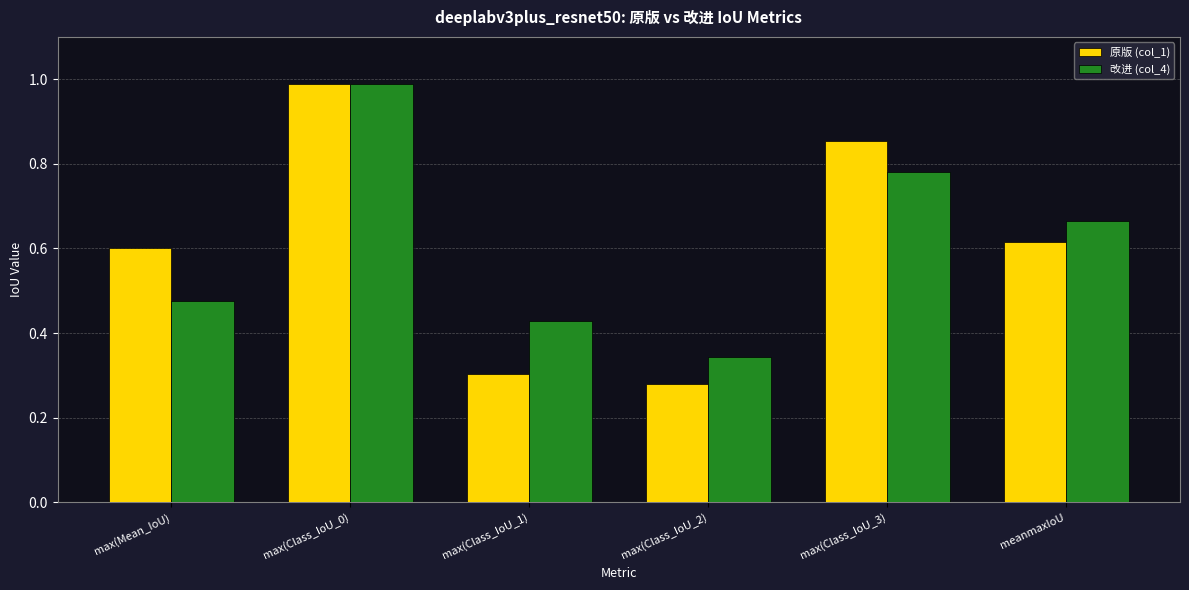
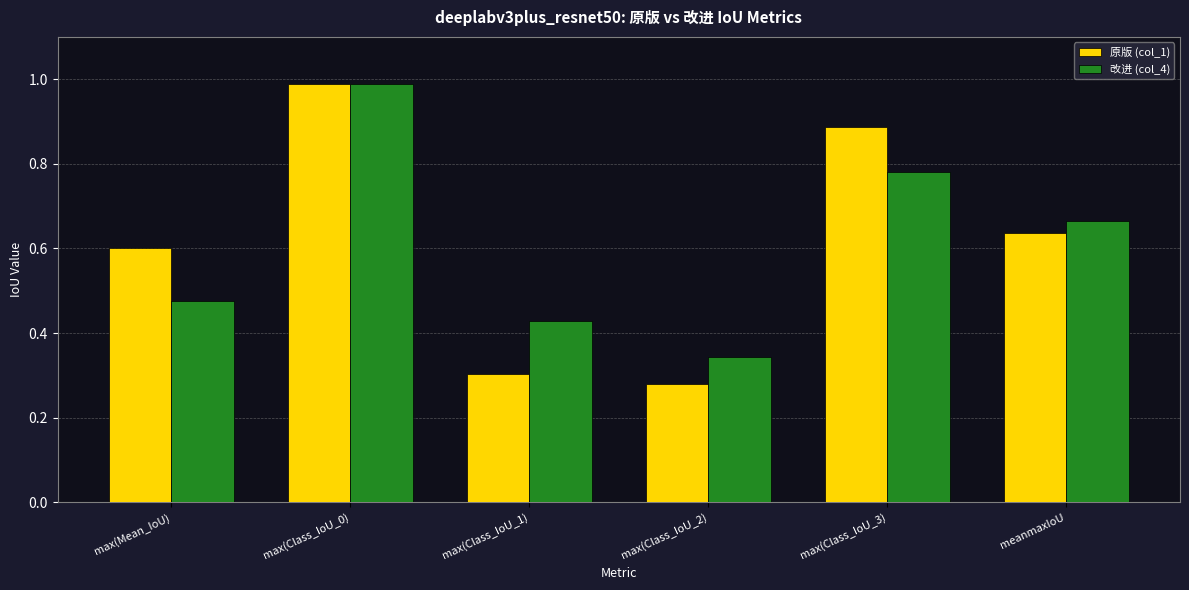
原版 (col_1), max(Class_IoU_3): 0.85 -> 0.89
原版 (col_1), meanmaxIoU: 0.62 -> 0.64
